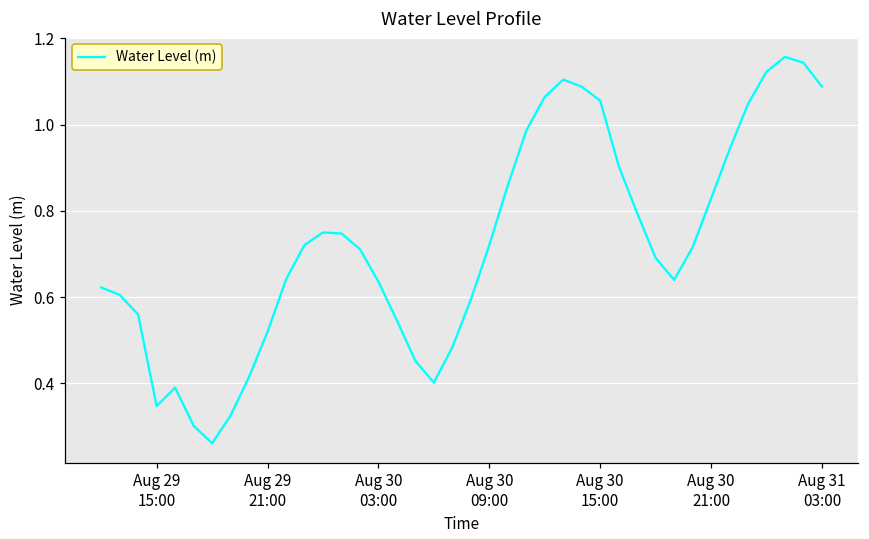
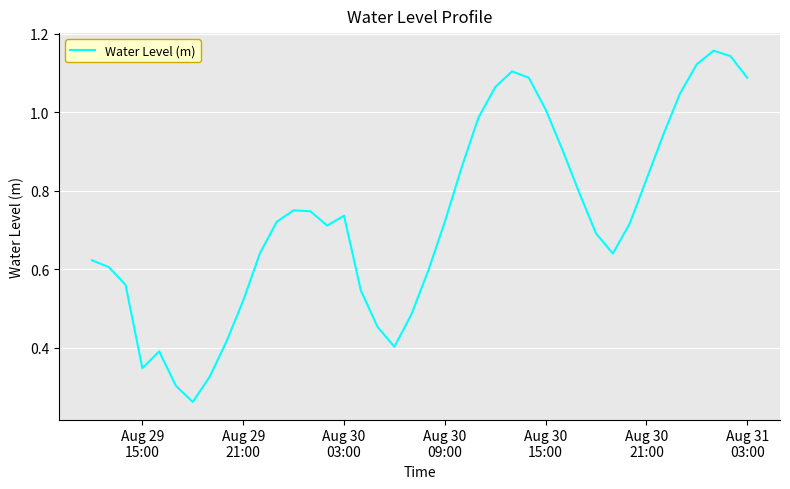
Aug 30 03:00: 0.64 -> 0.74
Aug 30 15:00: 1.06 -> 1.01
